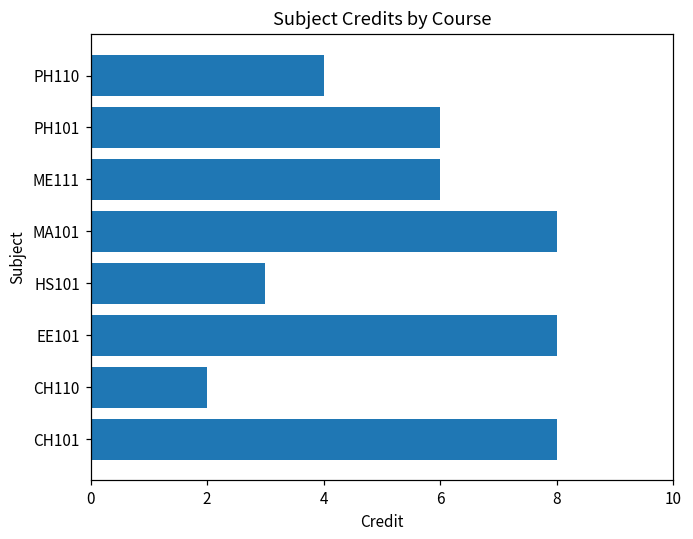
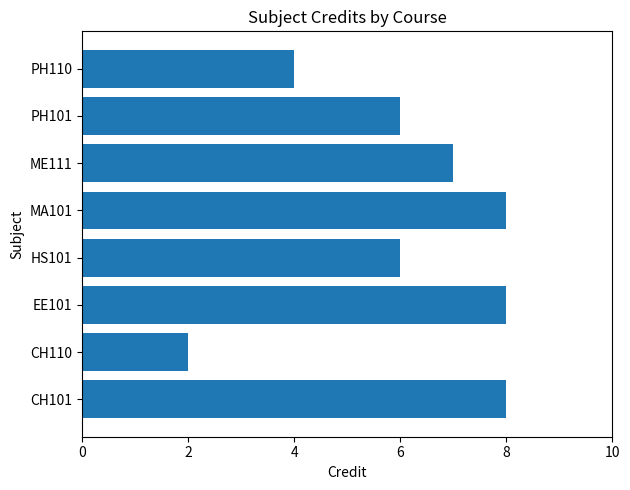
ME111: 6 -> 7
HS101: 3 -> 6
